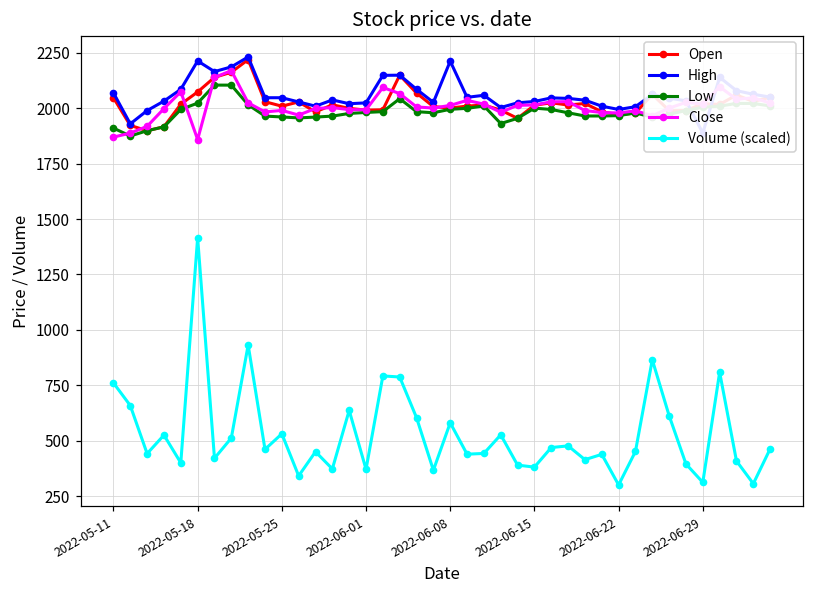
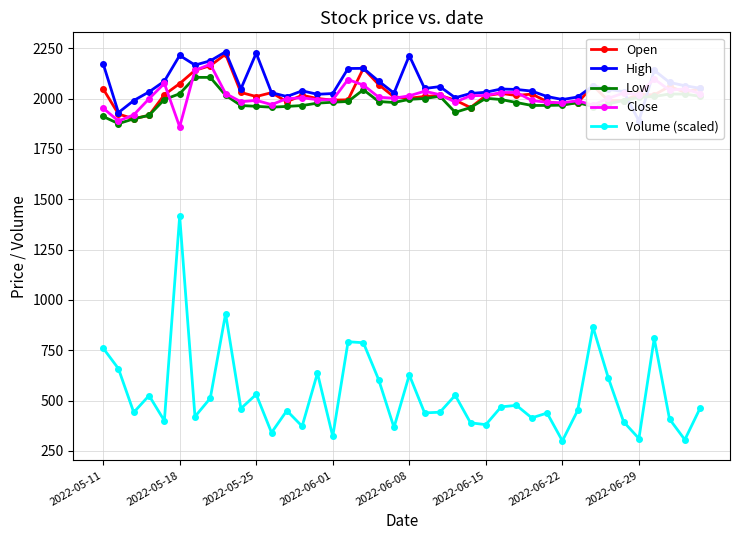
High, 2022-05-11: 2070 -> 2170
Close, 2022-05-11: 1870 -> 1950
High, 2022-05-25: 2050 -> 2230
Volume (scaled), 2022-06-01: 370 -> 320
Volume (scaled), 2022-06-08: 580 -> 630
